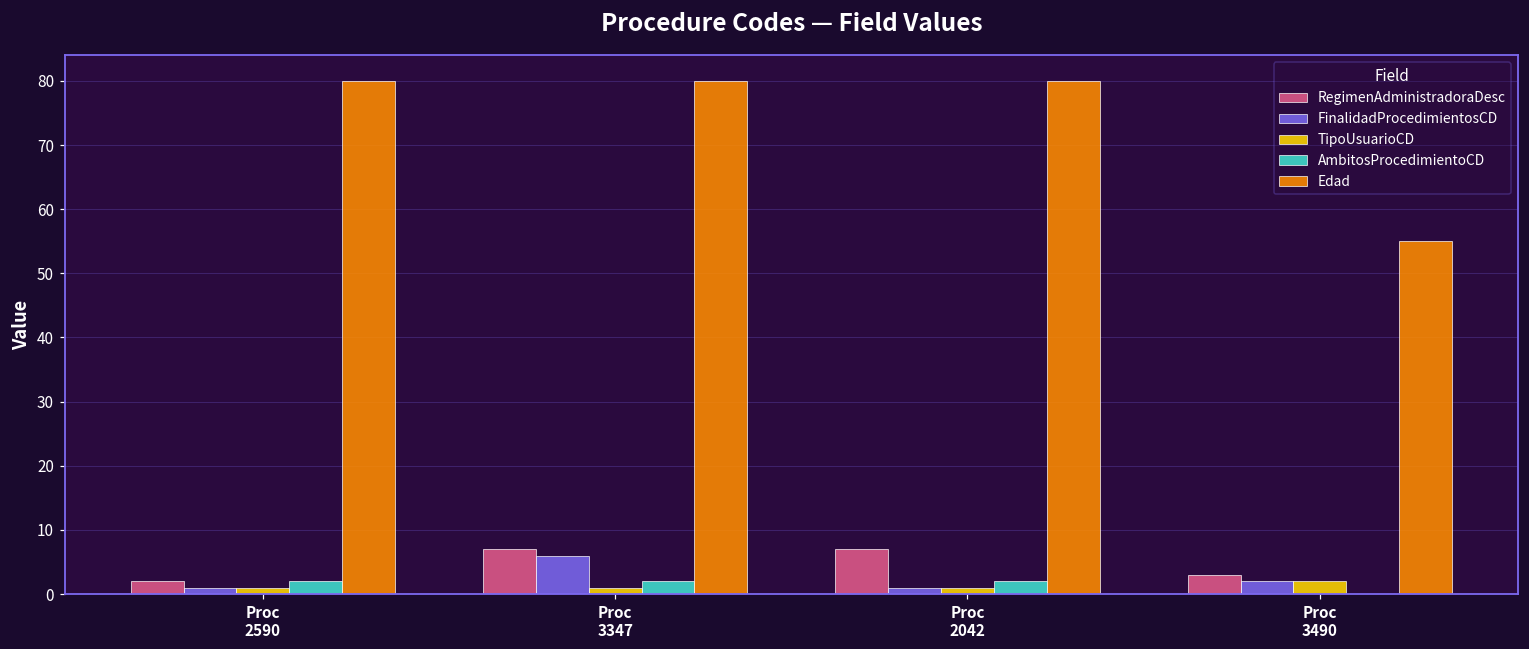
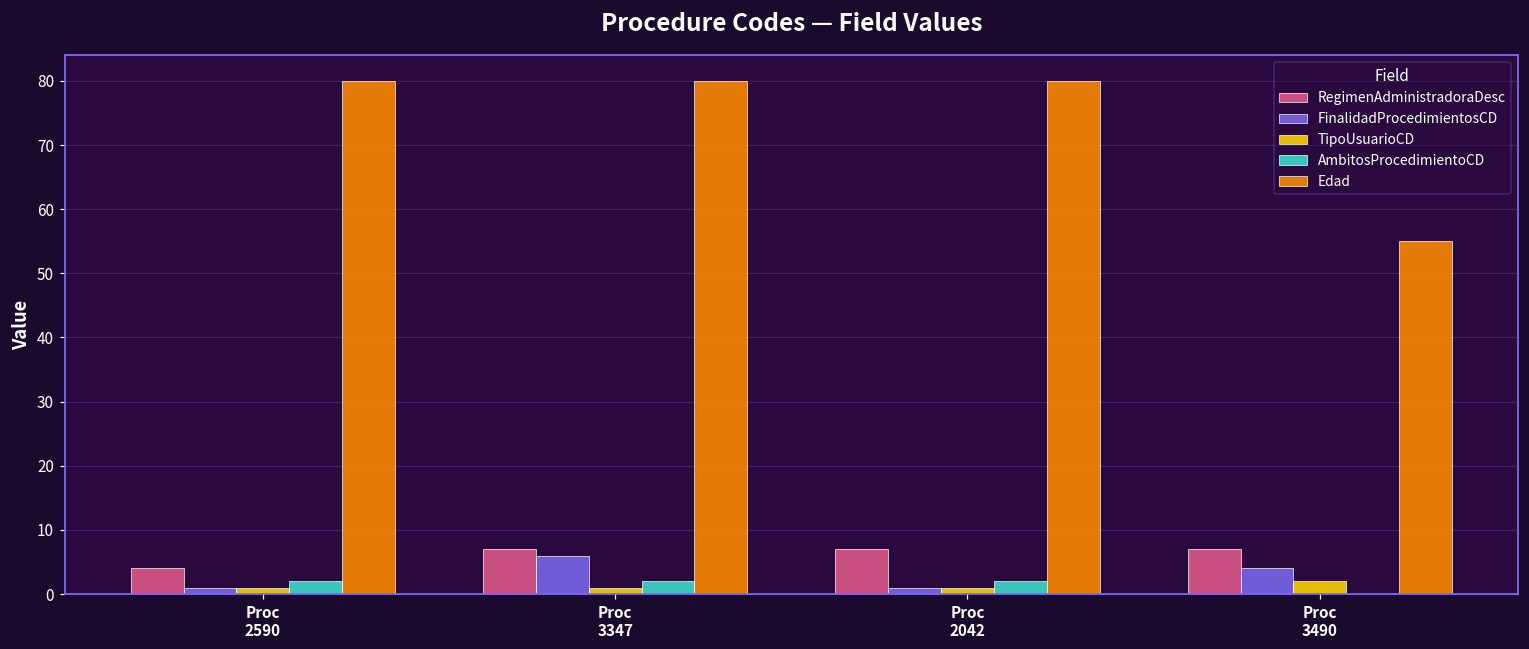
RegimenAdministradoraDesc, Proc 2590: 2 -> 4
RegimenAdministradoraDesc, Proc 3490: 3 -> 7
FinalidadProcedimientosCD, Proc 3490: 2 -> 4
